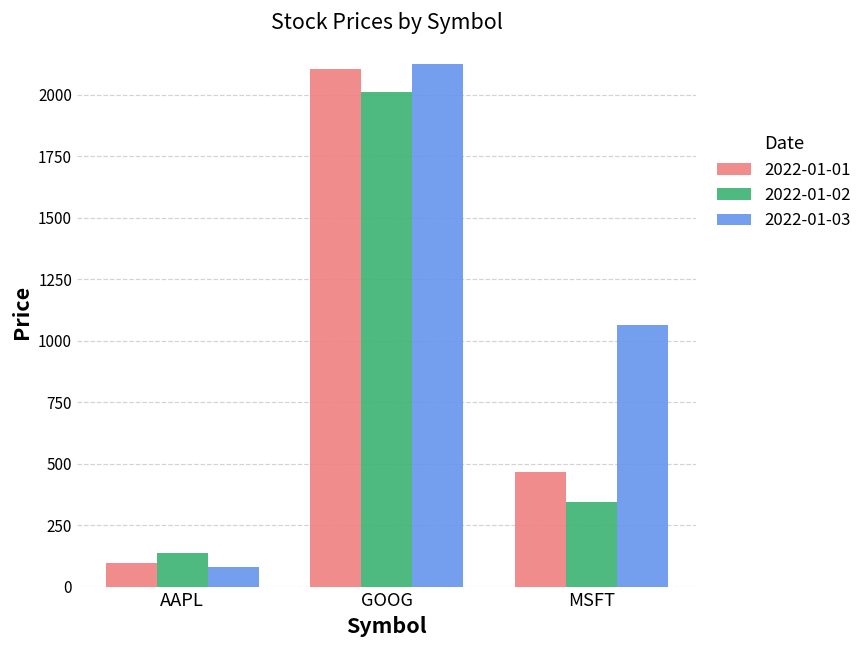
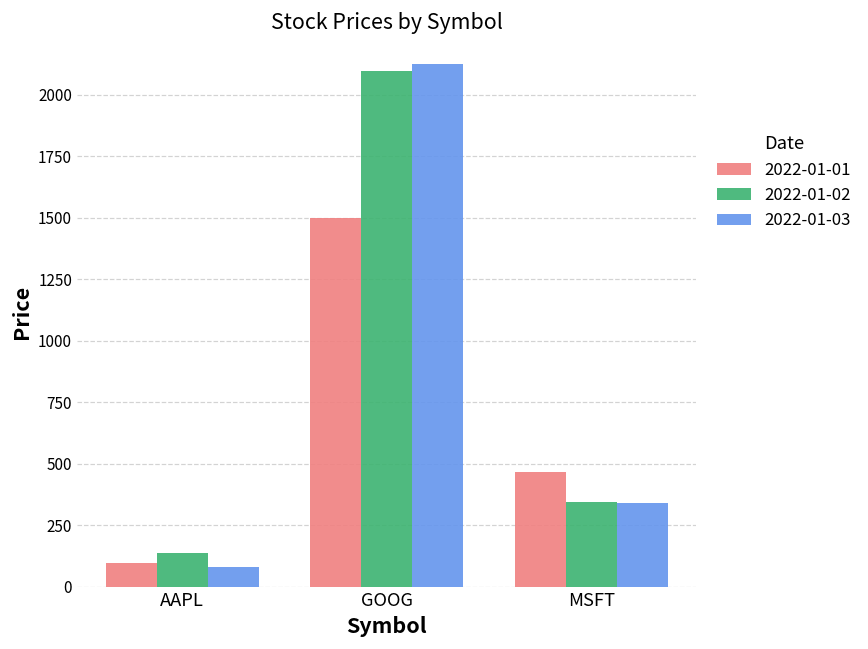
2022-01-01, GOOG: 2110 -> 1500
2022-01-02, GOOG: 2010 -> 2100
2022-01-03, MSFT: 1060 -> 340
